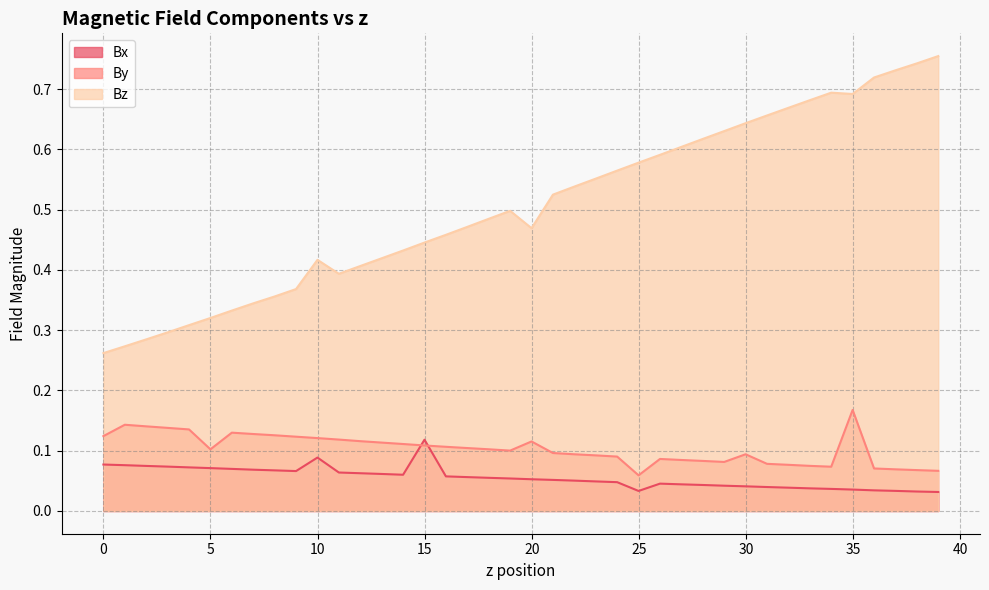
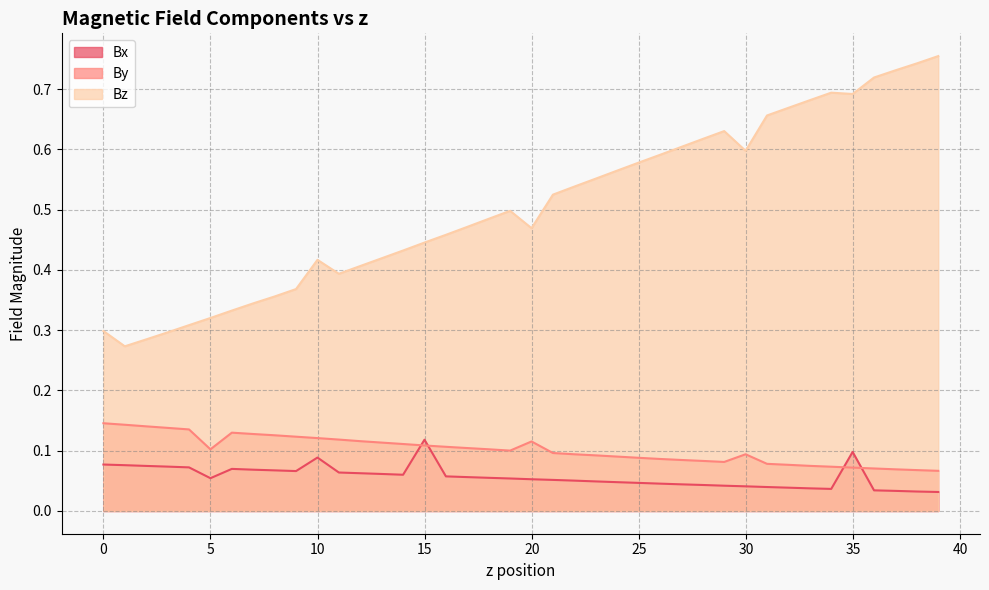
By, 0: 0.12 -> 0.15
Bz, 0: 0.26 -> 0.30
Bx, 5: 0.07 -> 0.05
Bx, 25: 0.03 -> 0.05
By, 25: 0.06 -> 0.09
Bz, 30: 0.64 -> 0.60
Bx, 35: 0.04 -> 0.10
By, 35: 0.17 -> 0.07
